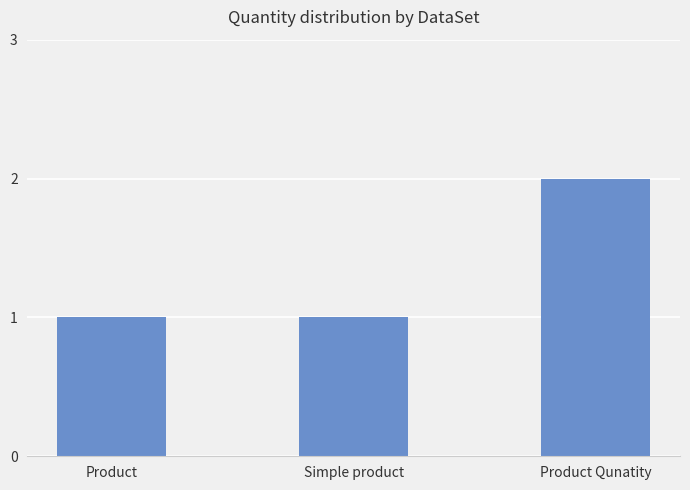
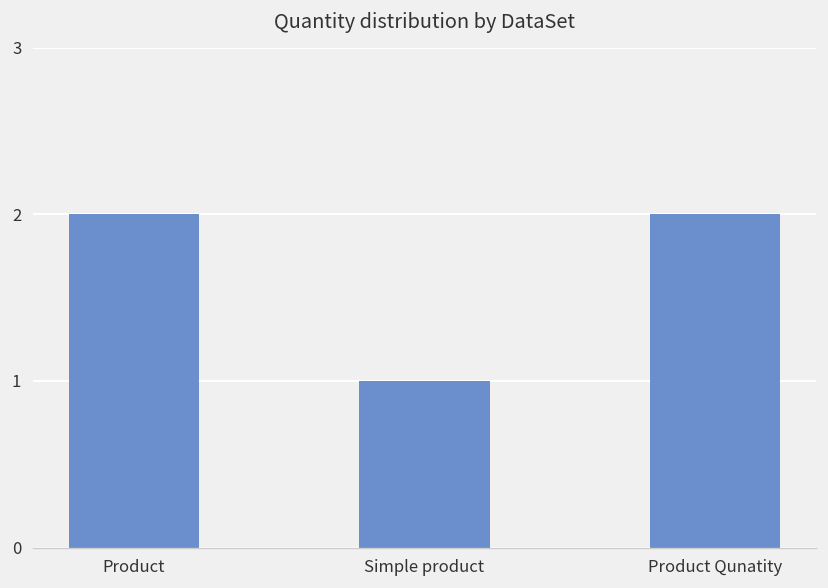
Product: 1 -> 2
